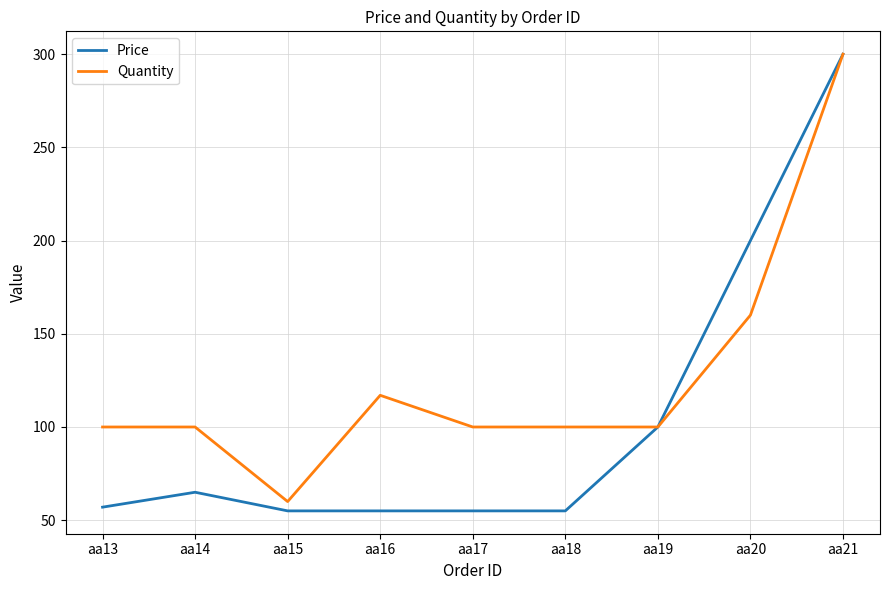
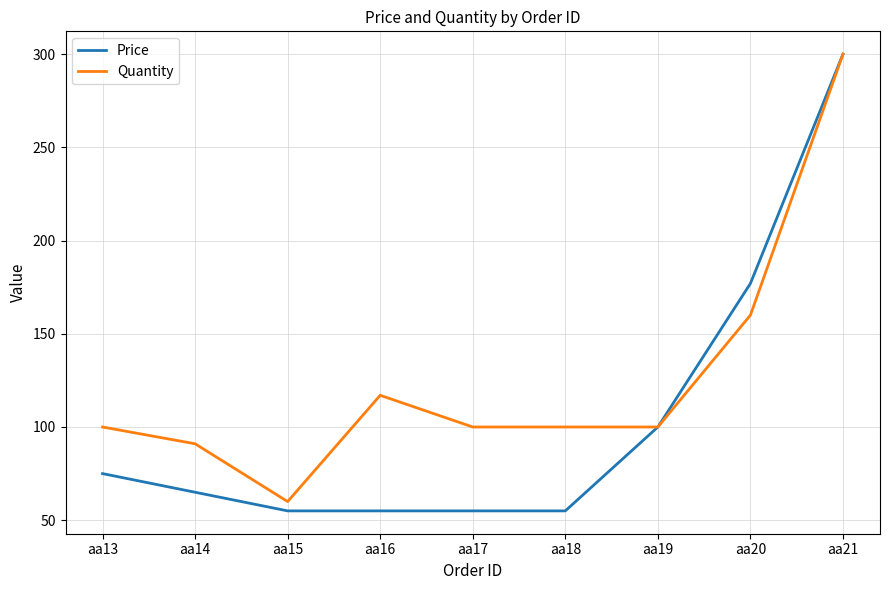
Price, aa13: 57 -> 75
Quantity, aa14: 100 -> 91
Price, aa20: 200 -> 177
